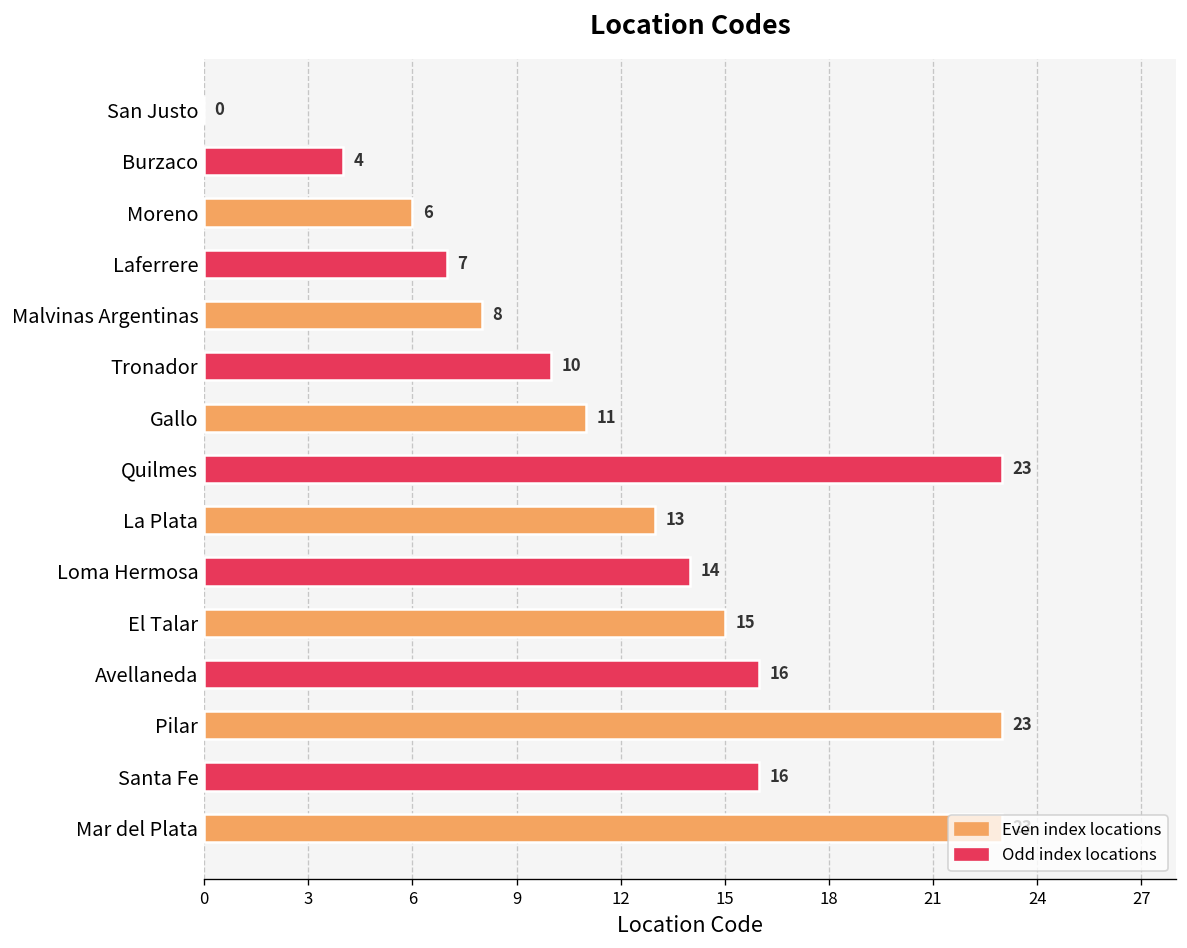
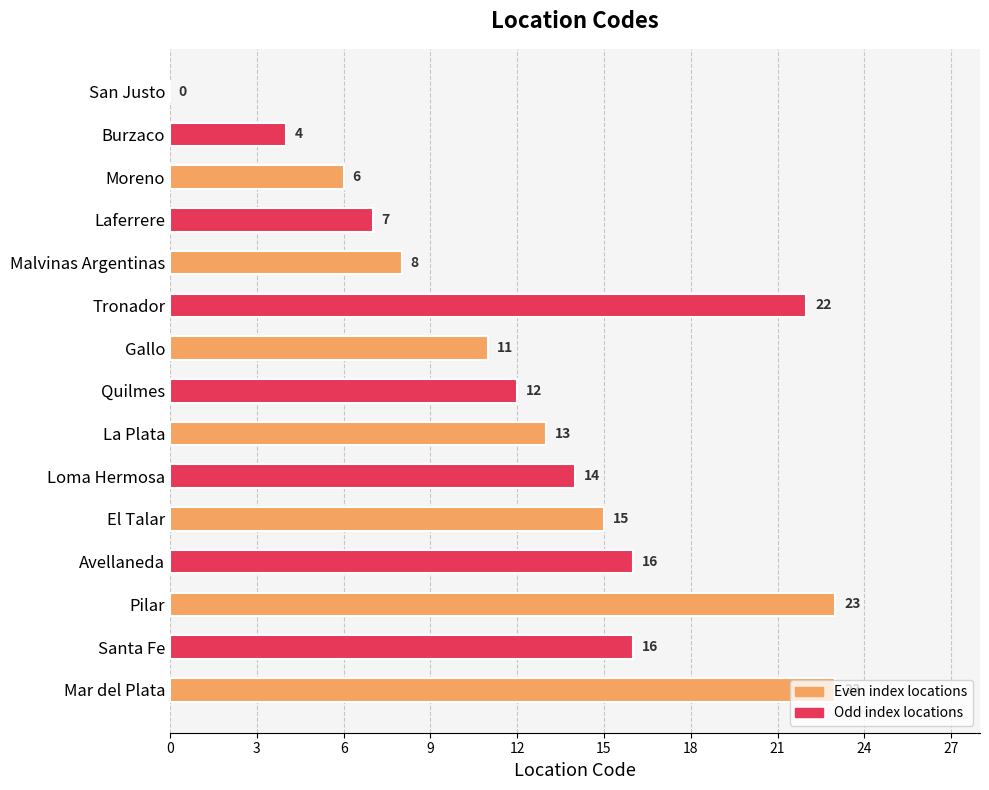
Tronador: 10 -> 22
Quilmes: 23 -> 12
